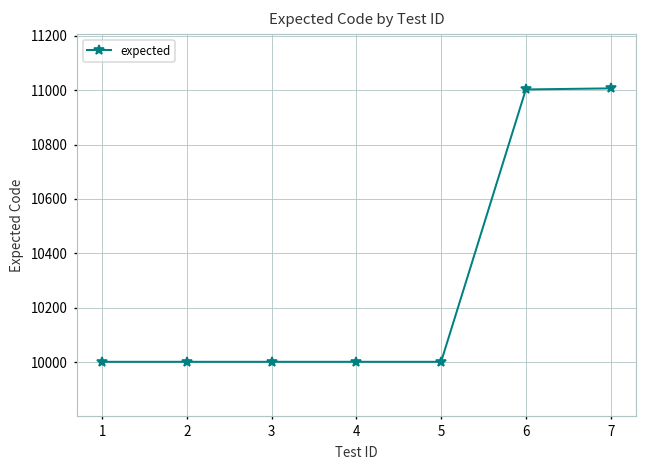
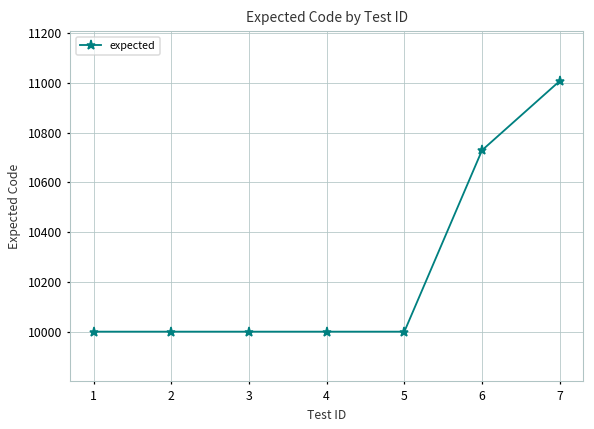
6: 11000 -> 10730
